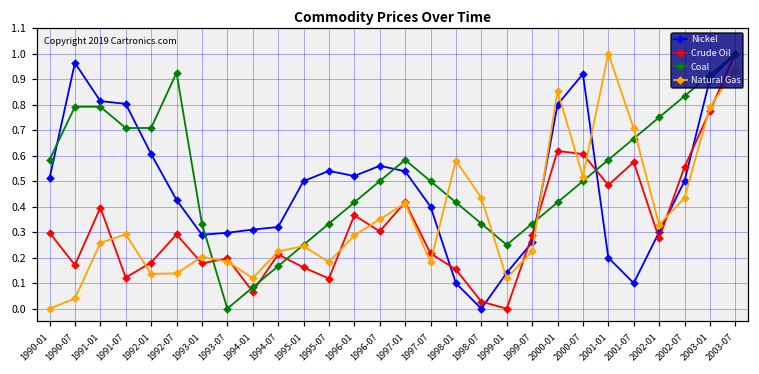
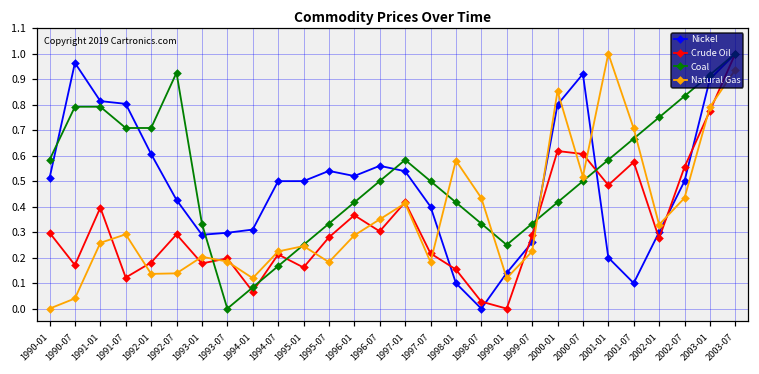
Nickel, 1994-07: 0.32 -> 0.50
Crude Oil, 1995-07: 0.12 -> 0.28
